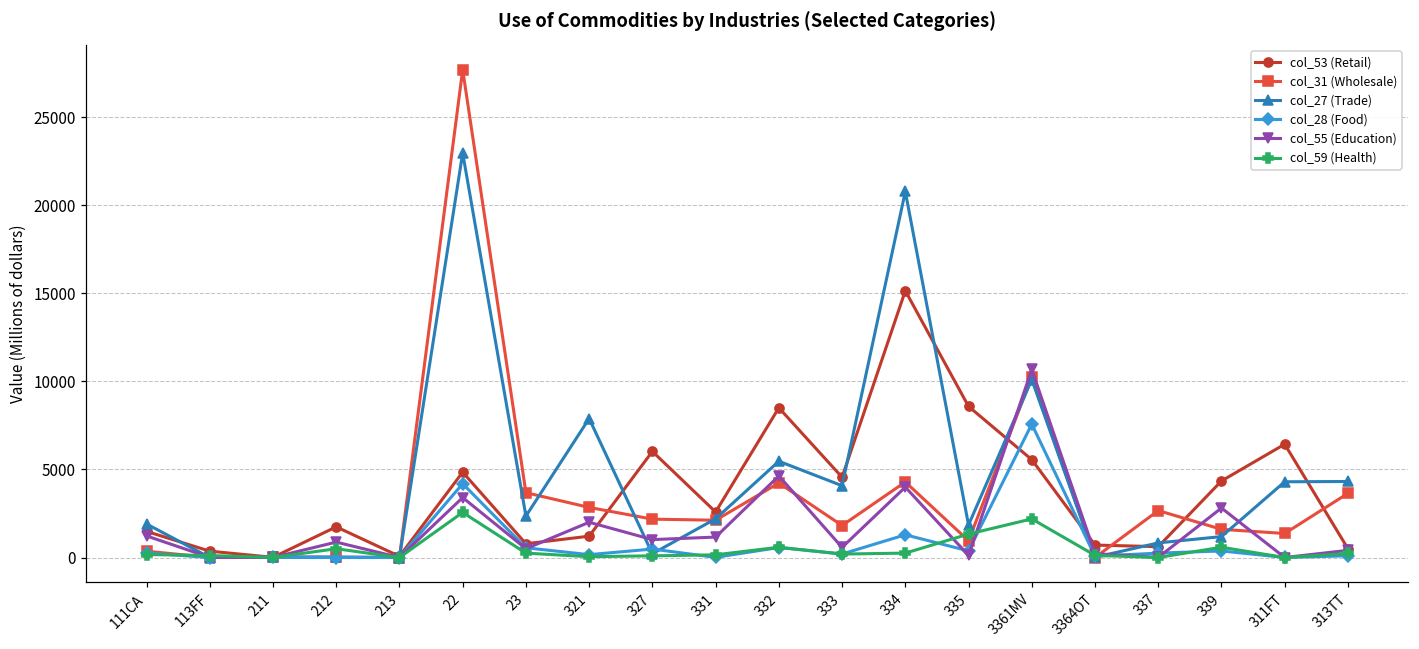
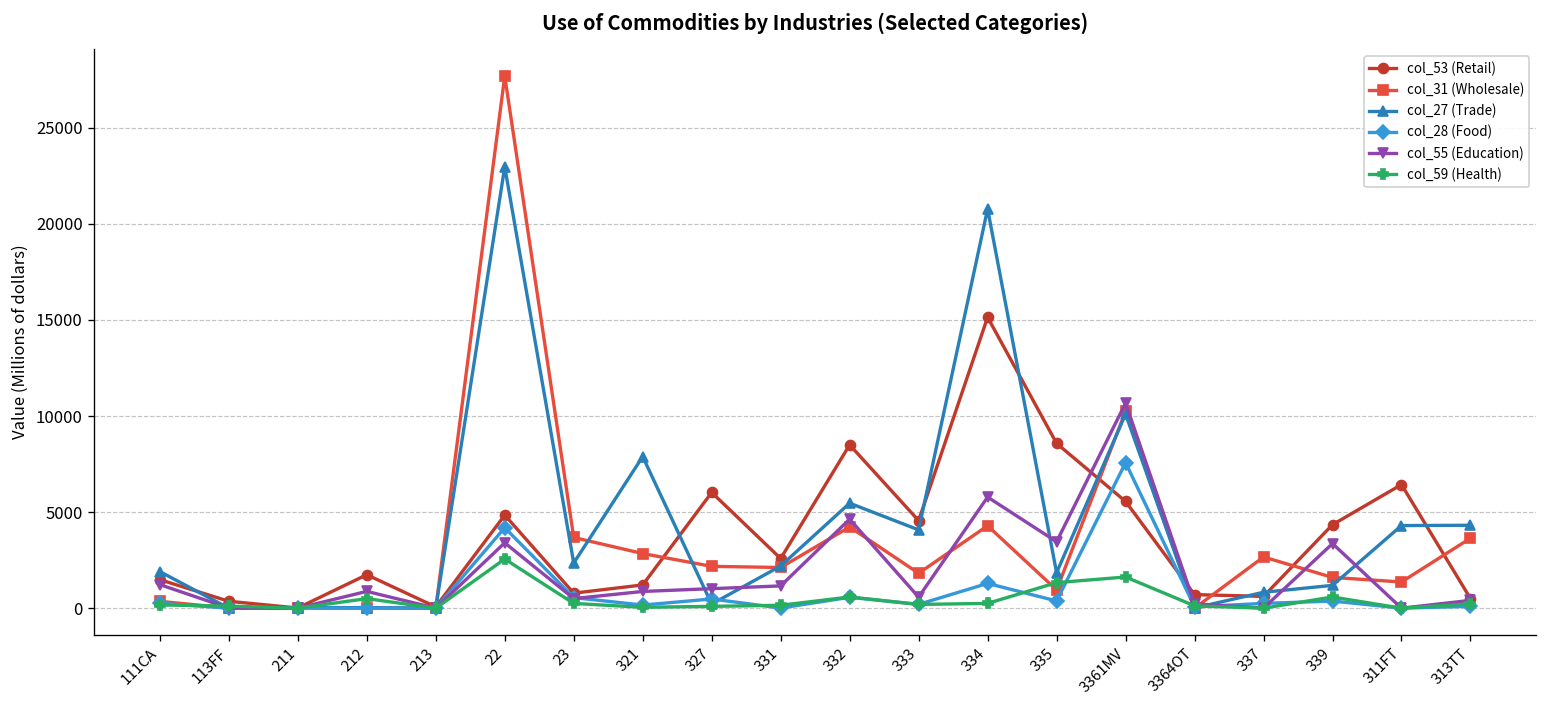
col_55 (Education), 321: 2000 -> 900
col_55 (Education), 334: 4000 -> 5800
col_55 (Education), 335: 100 -> 3500
col_59 (Health), 3361MV: 2200 -> 1600
col_55 (Education), 339: 2800 -> 3400
